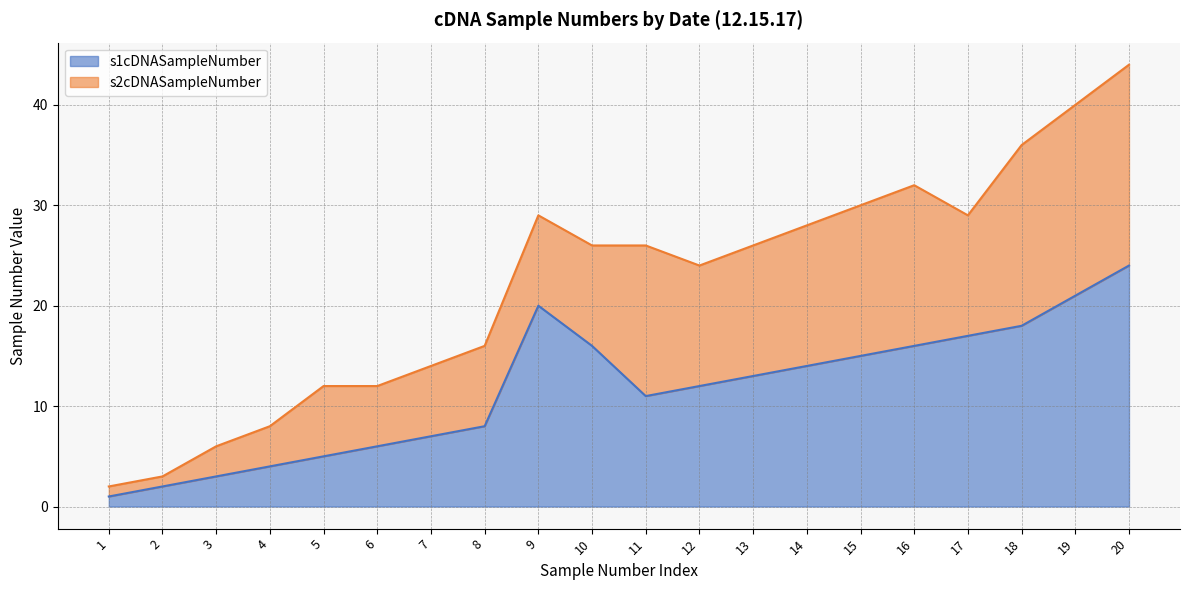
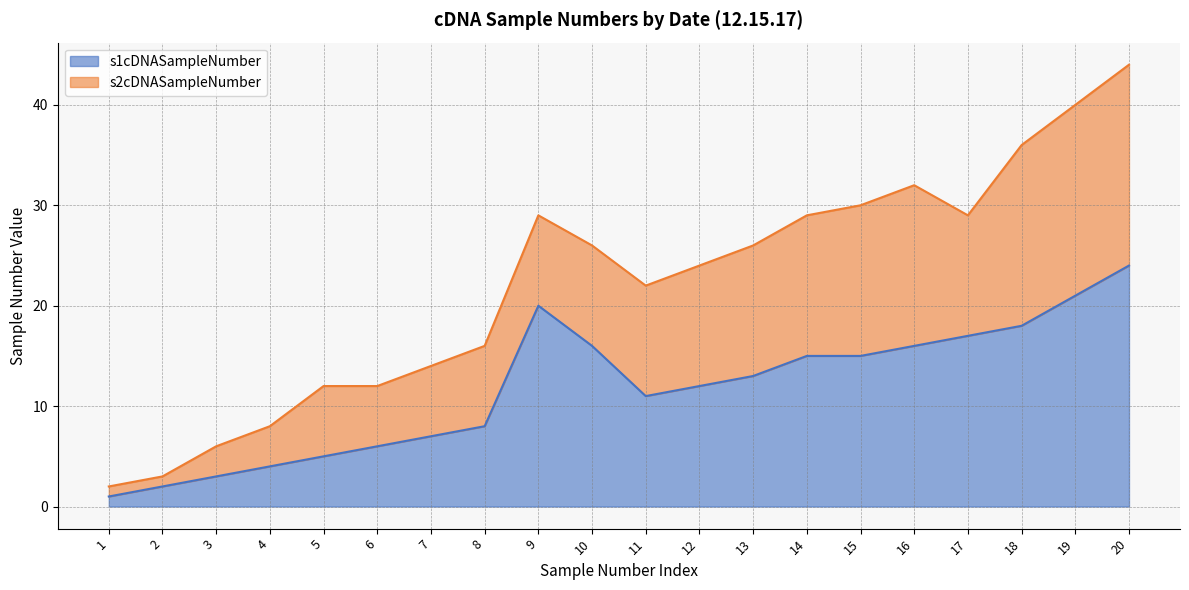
s2cDNASampleNumber, 11: 15 -> 11
s1cDNASampleNumber, 14: 14 -> 15
